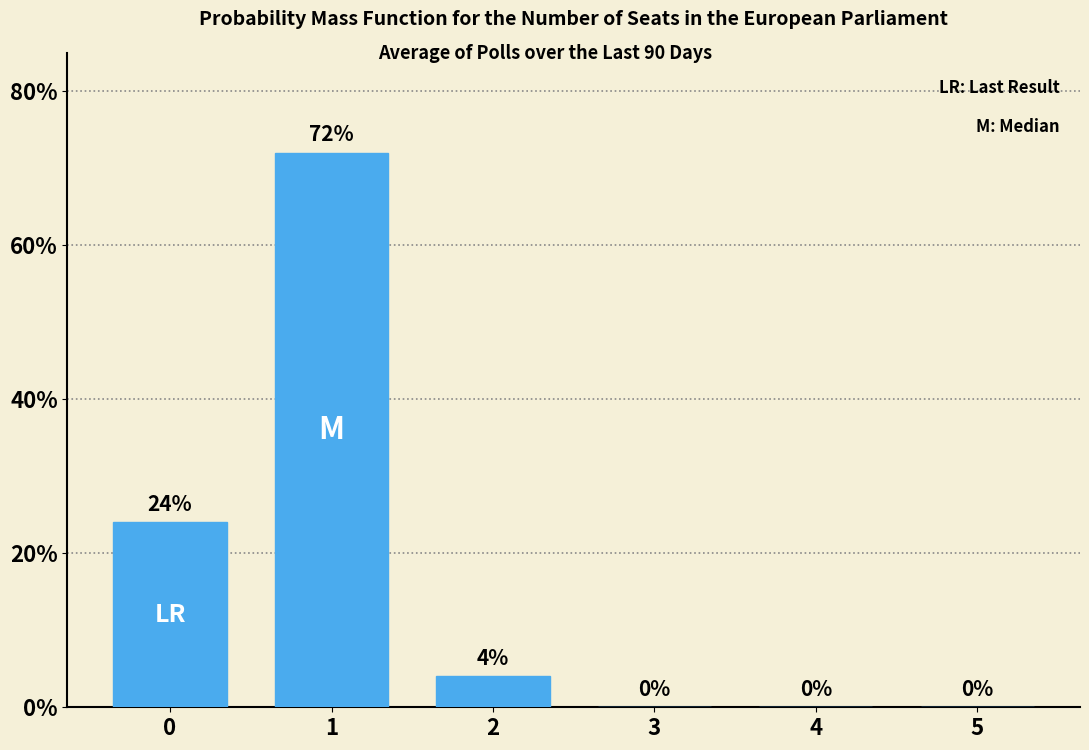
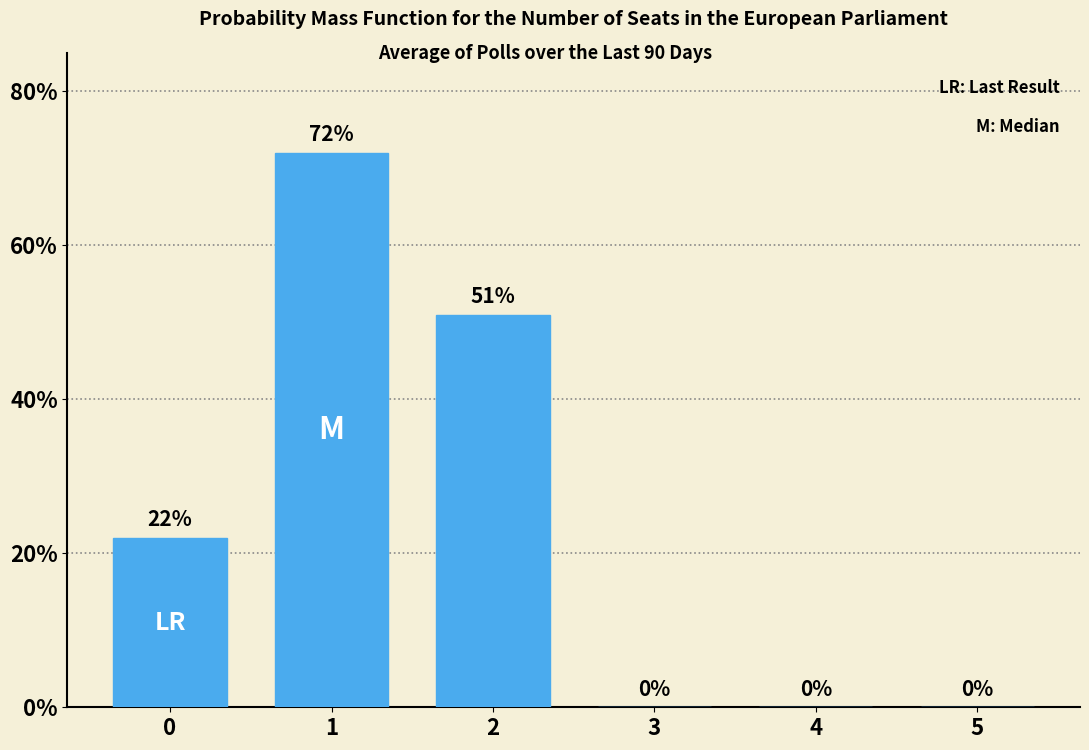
0: 24% -> 22%
2: 4% -> 51%
